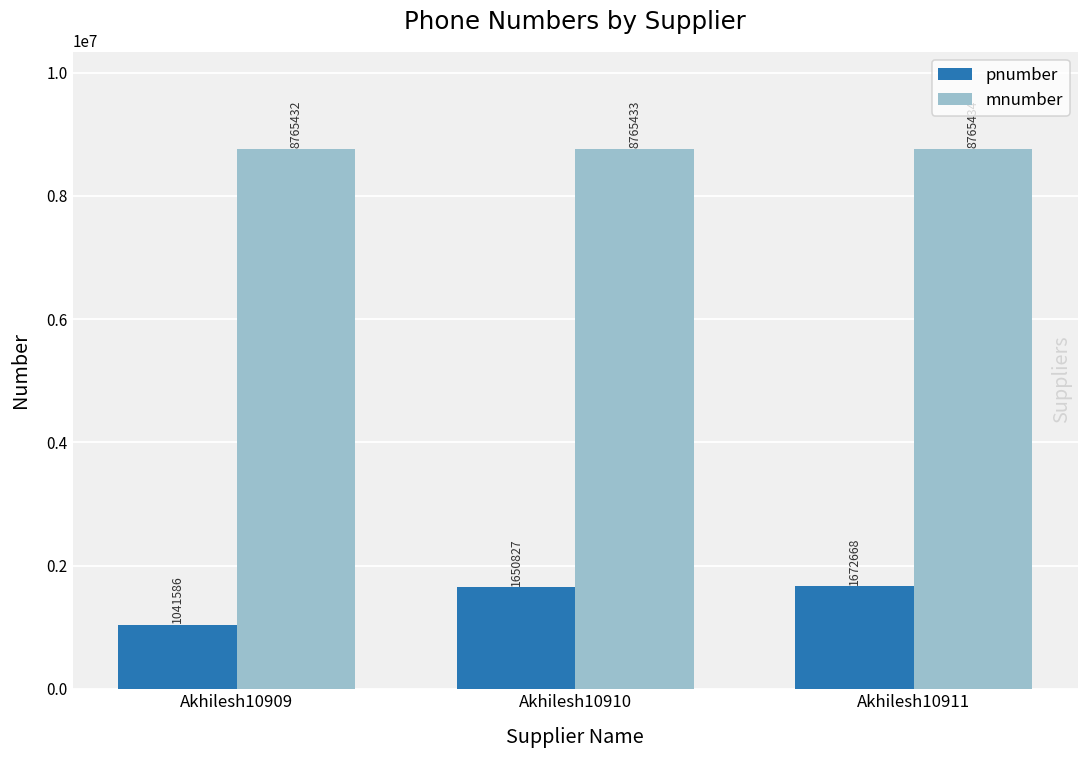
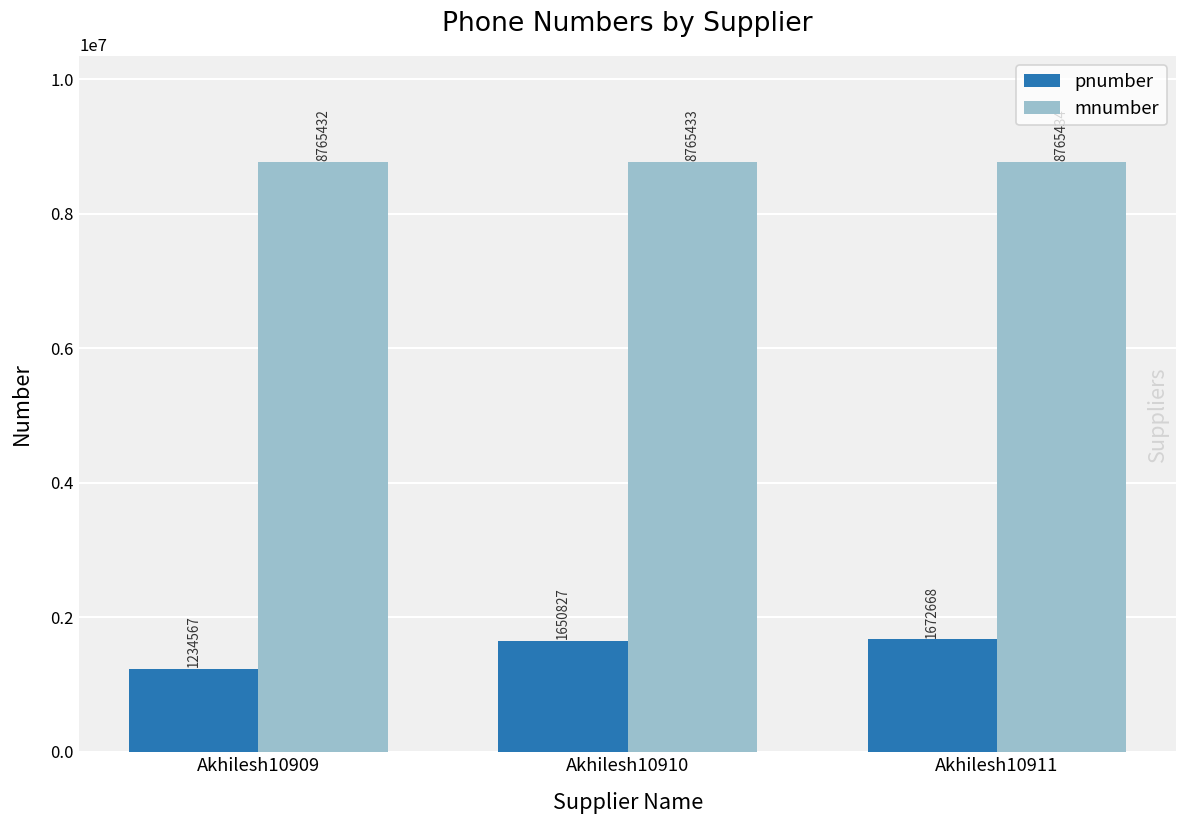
pnumber, Akhilesh10909: 1041586 -> 1234567
